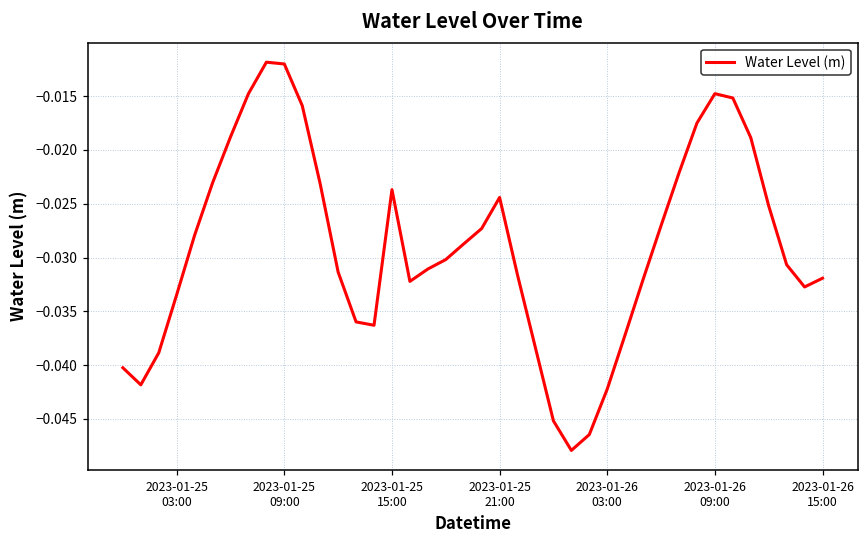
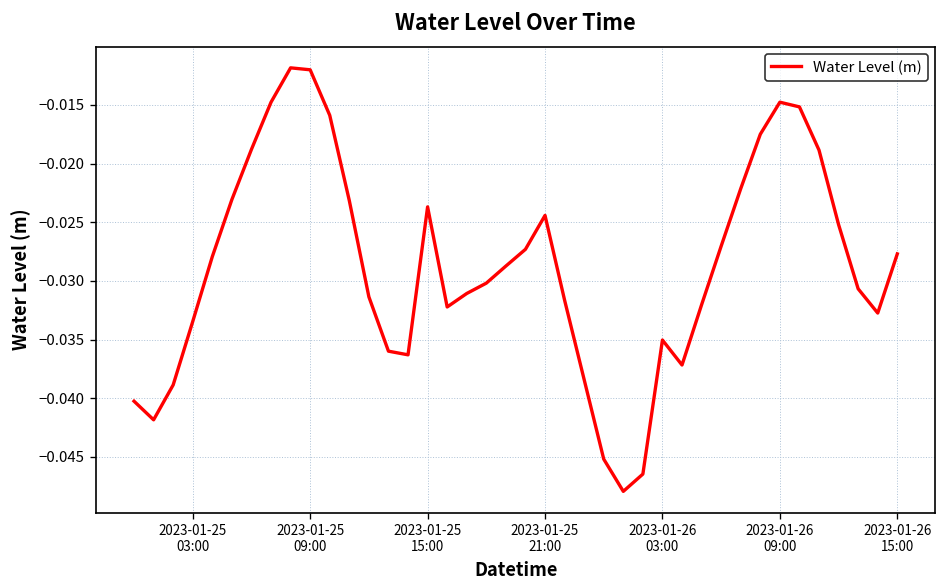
2023-01-26 03:00: -0.042 -> -0.035
2023-01-26 15:00: -0.032 -> -0.028
